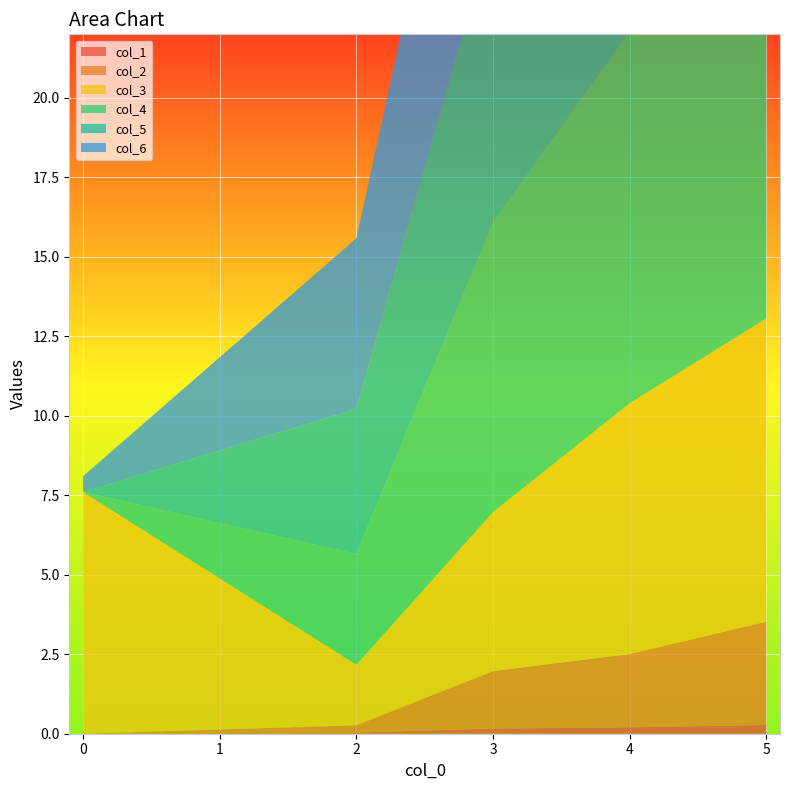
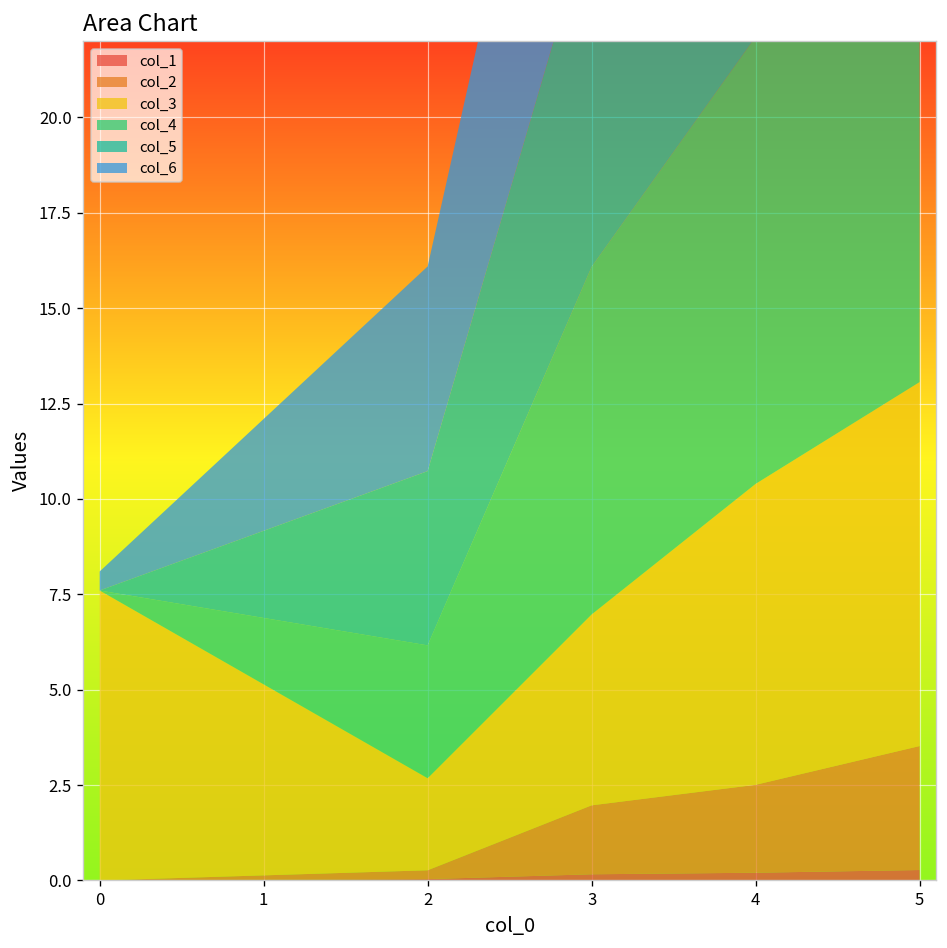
col_3, 2: 1.9 -> 2.4
